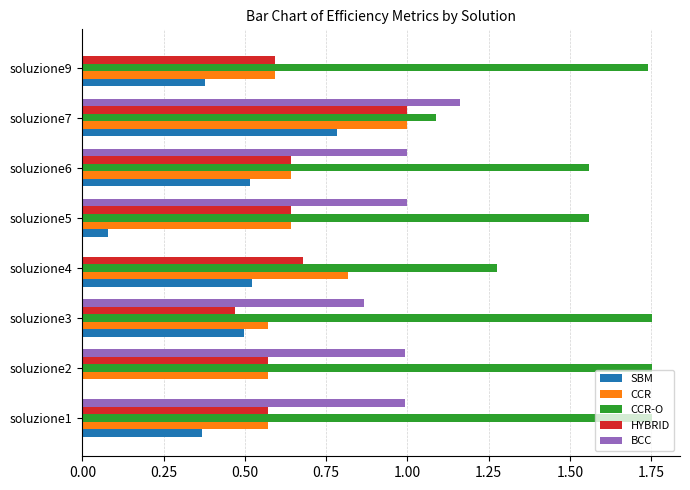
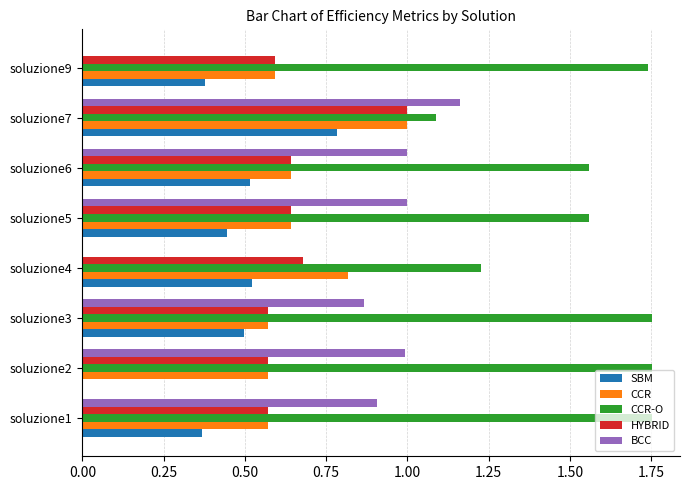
SBM, soluzione5: 0.08 -> 0.44
CCR-O, soluzione4: 1.28 -> 1.23
HYBRID, soluzione3: 0.47 -> 0.57
BCC, soluzione1: 0.99 -> 0.91
